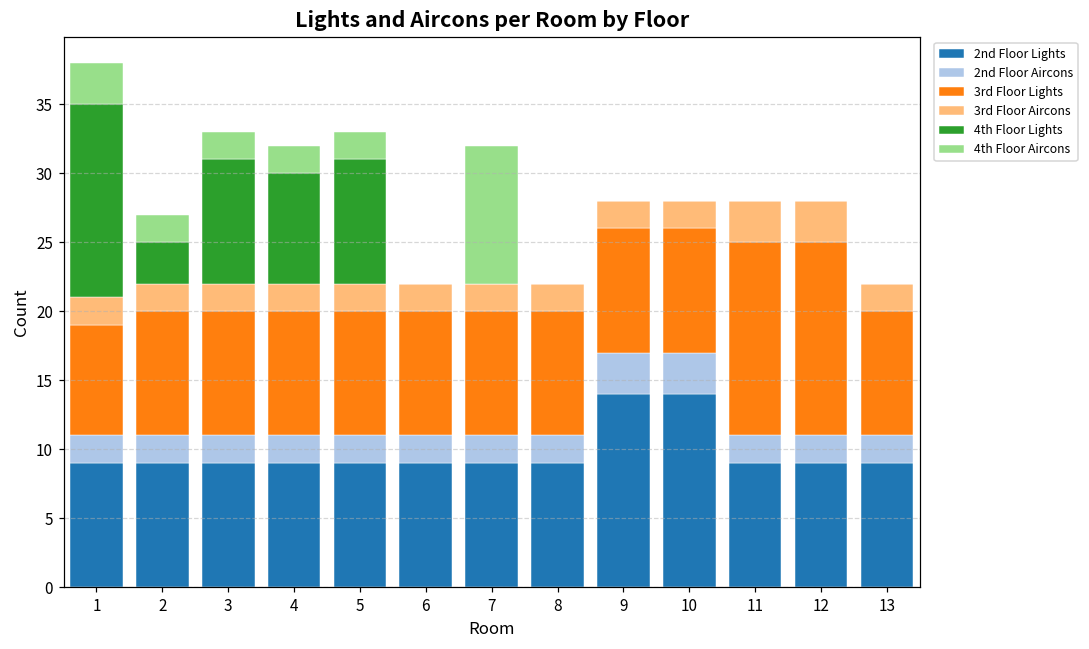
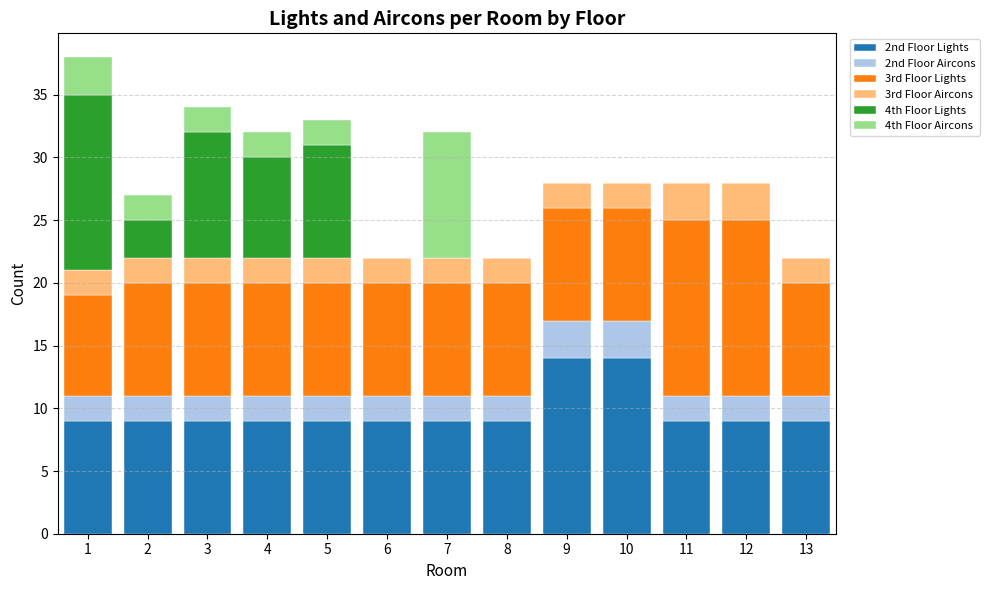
4th Floor Lights, 3: 9 -> 10
